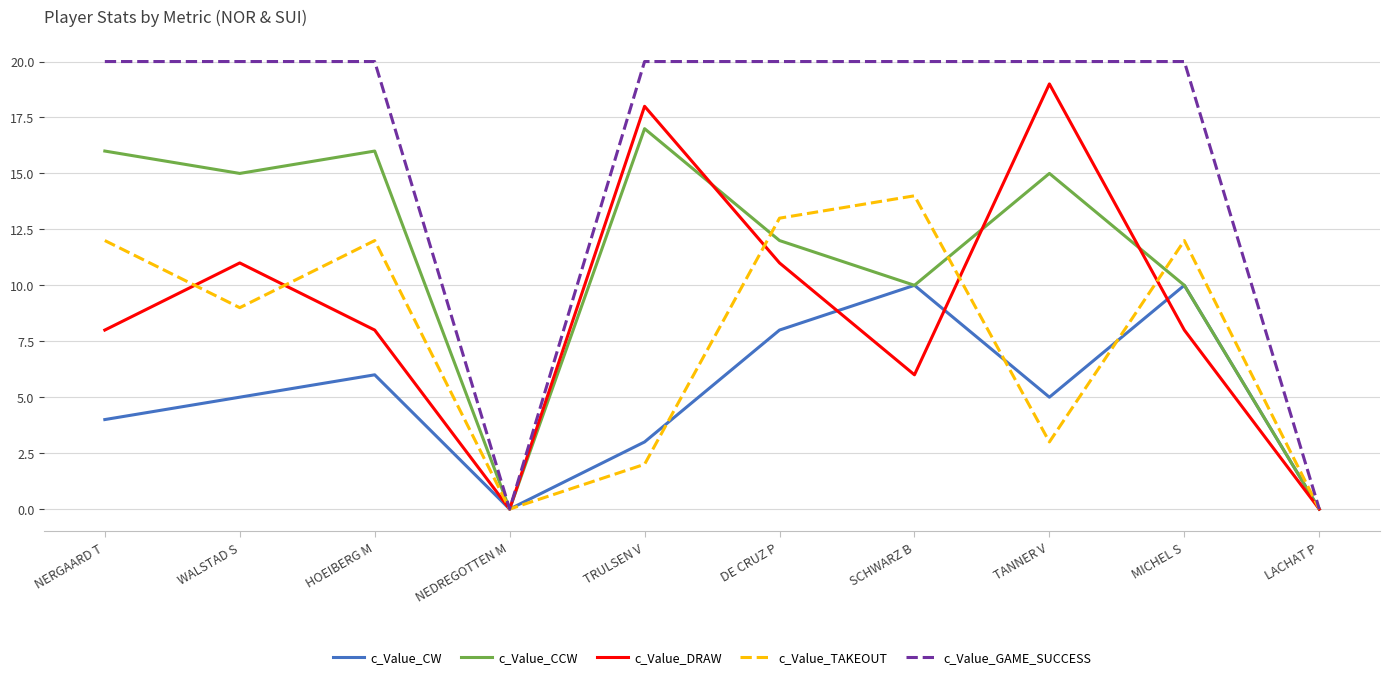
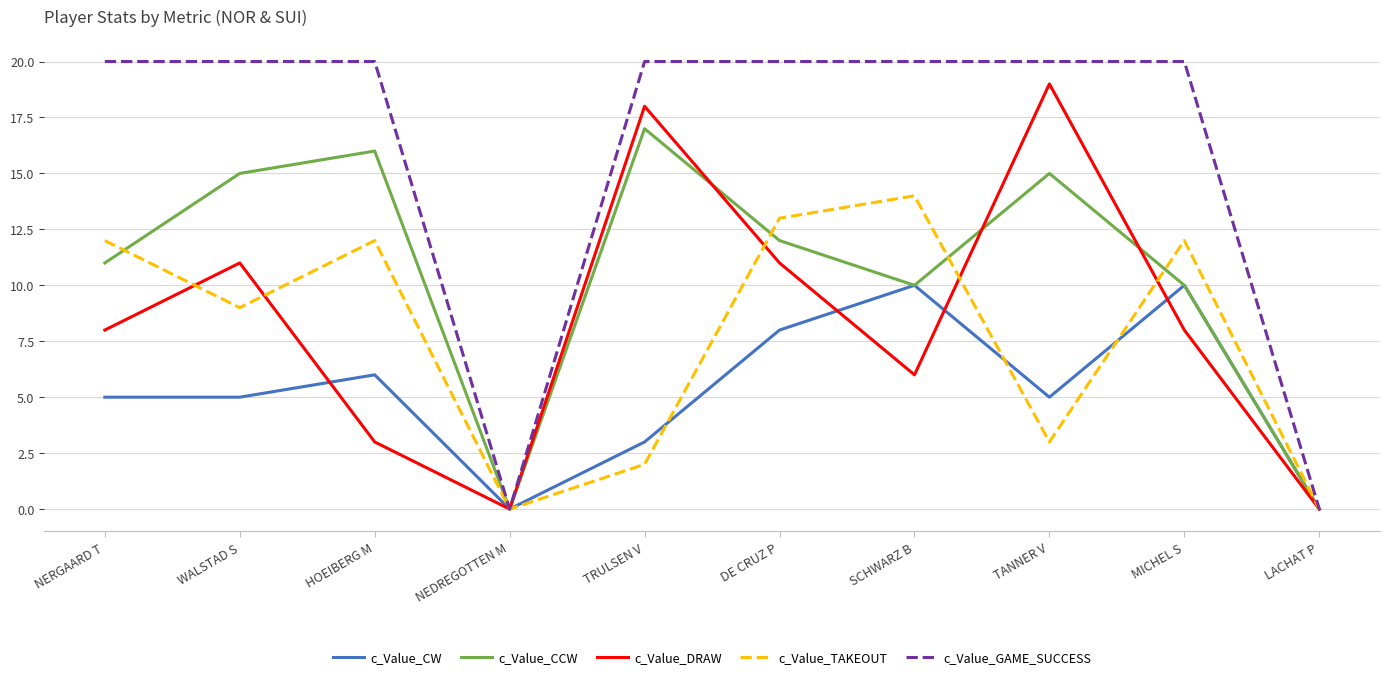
c_Value_CW, NERGAARD T: 4 -> 5
c_Value_CCW, NERGAARD T: 16 -> 11
c_Value_DRAW, HOEIBERG M: 8 -> 3
